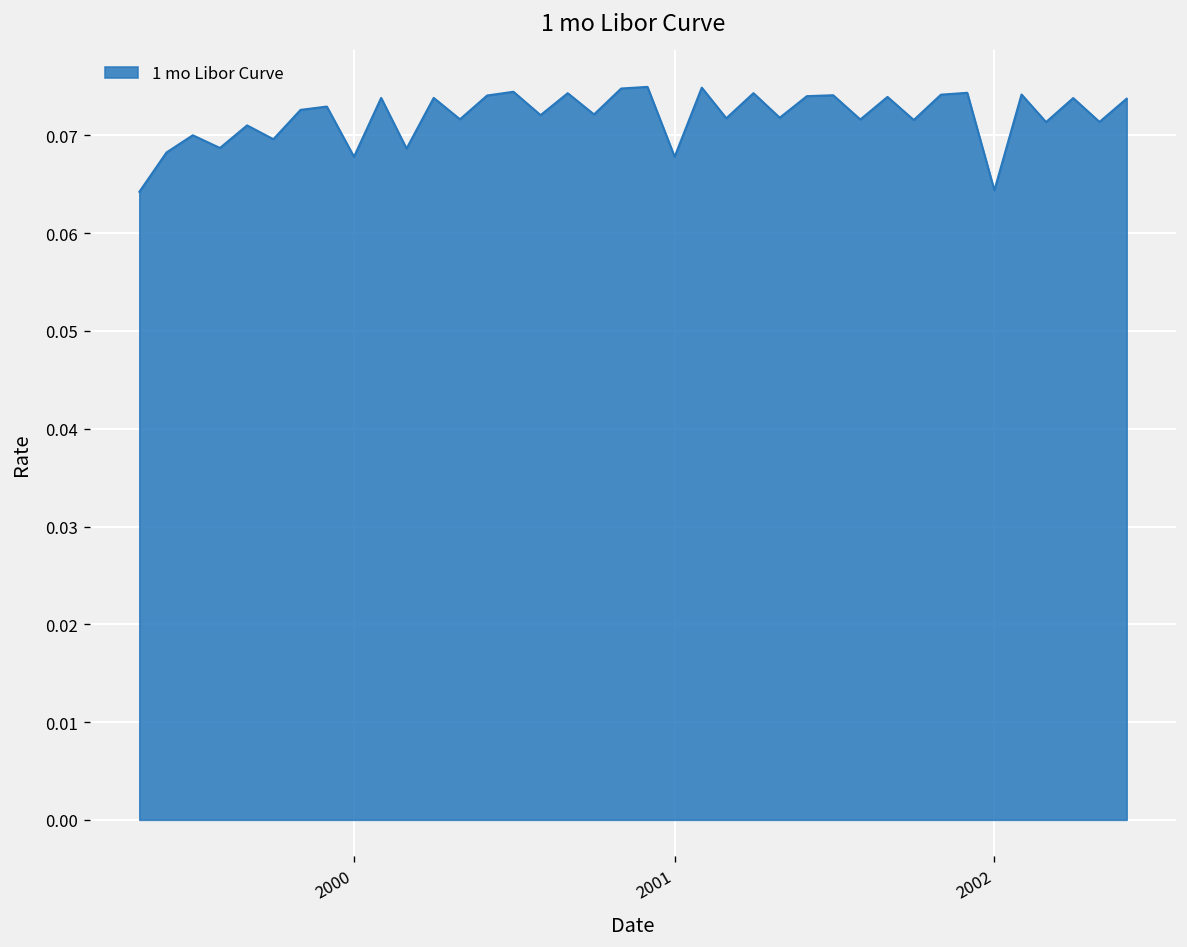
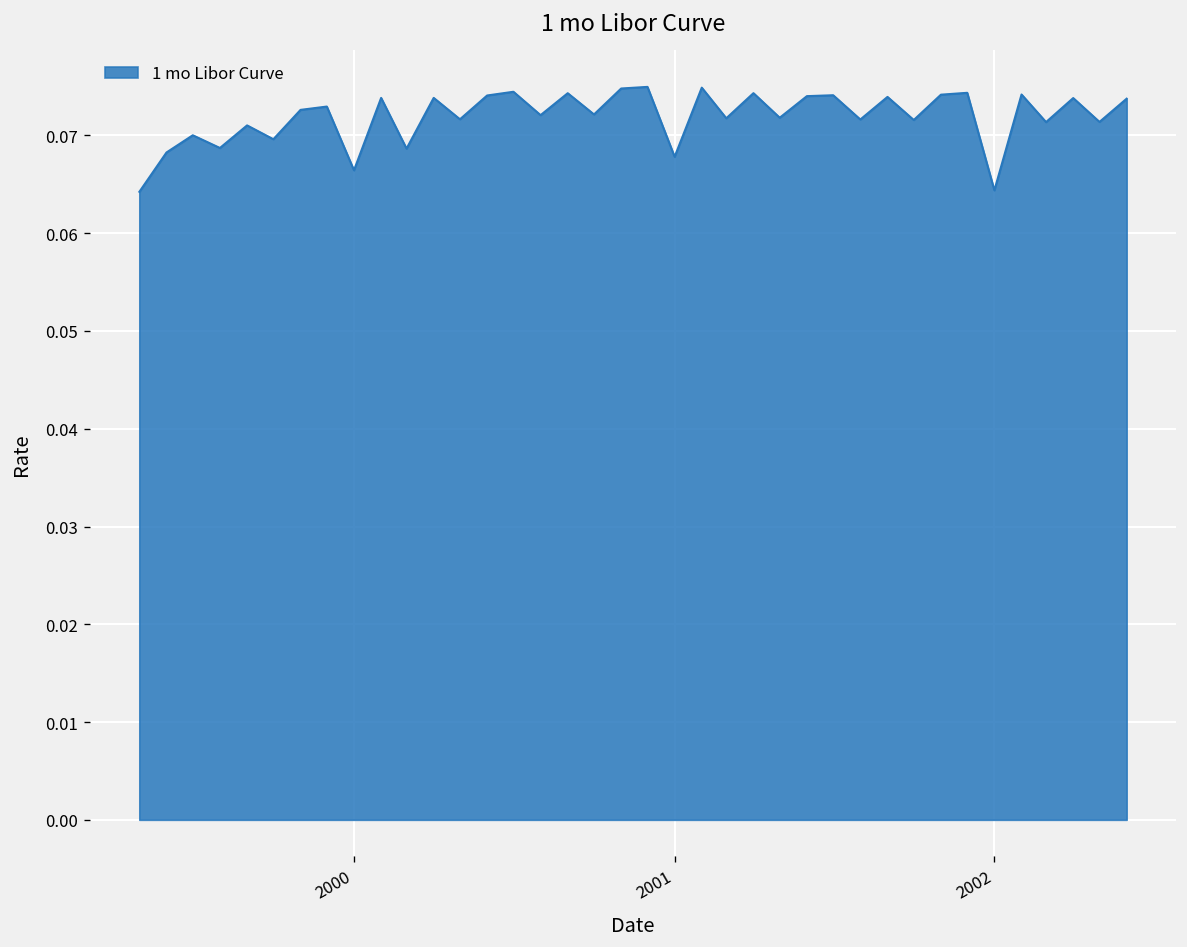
2000: 0.068 -> 0.066
